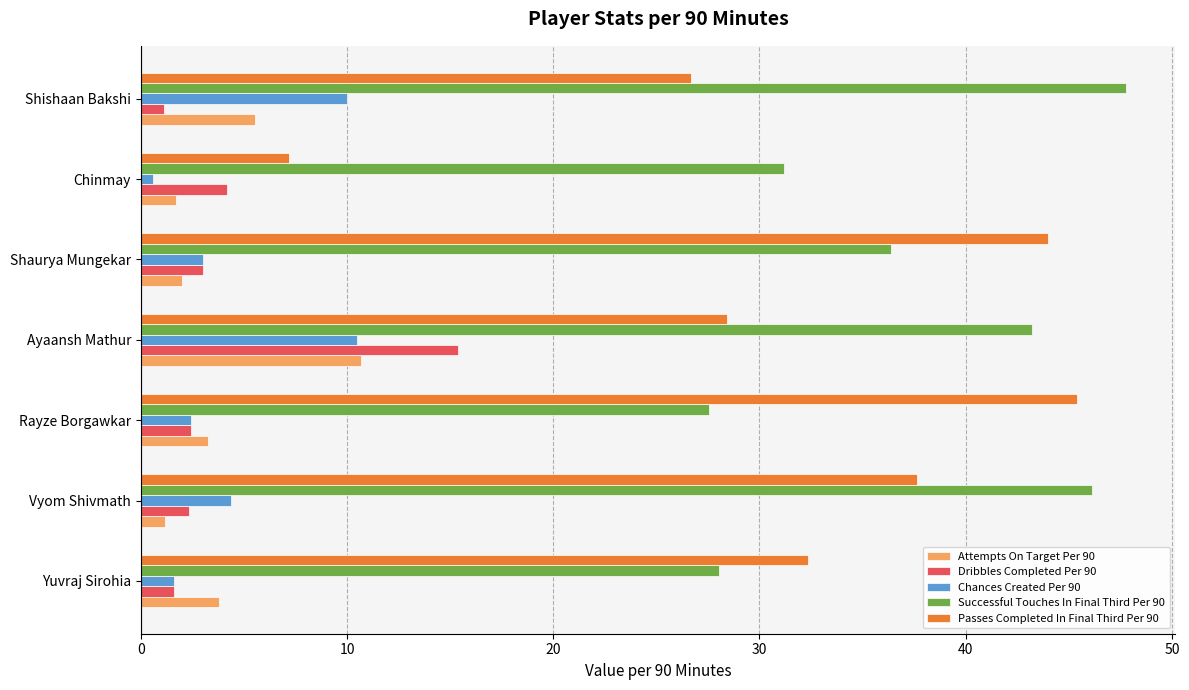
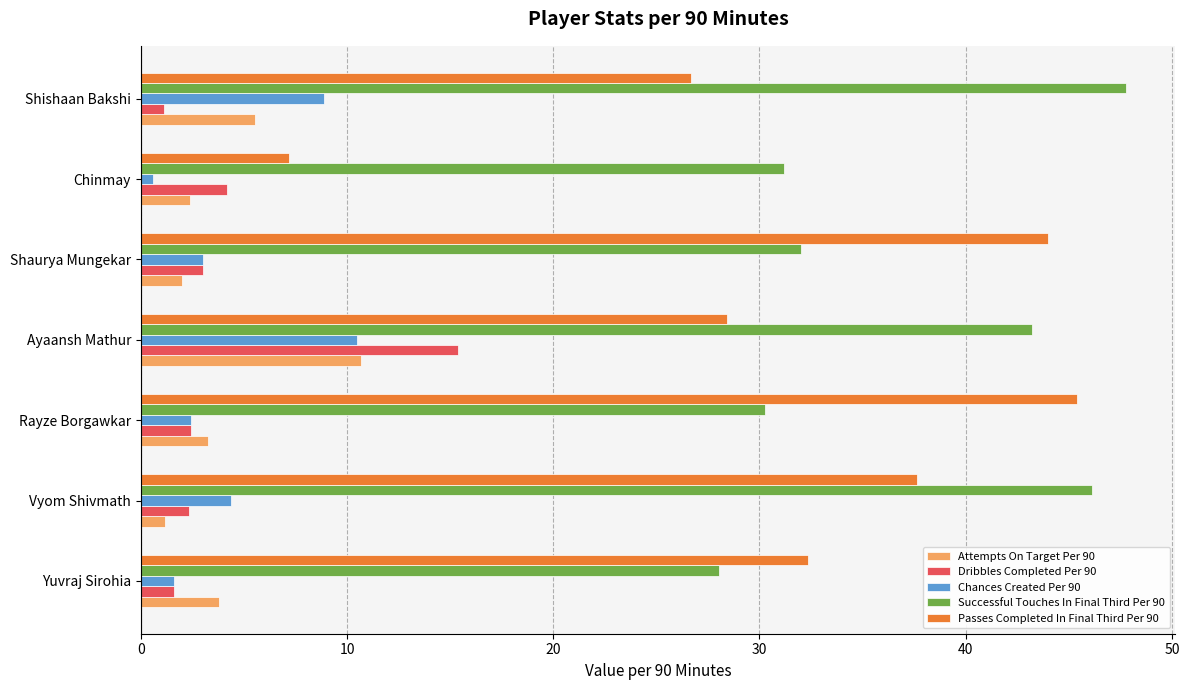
Chances Created Per 90, Shishaan Bakshi: 10.0 -> 8.9
Attempts On Target Per 90, Chinmay: 1.7 -> 2.4
Successful Touches In Final Third Per 90, Shaurya Mungekar: 36.4 -> 32.0
Successful Touches In Final Third Per 90, Rayze Borgawkar: 27.6 -> 30.3
